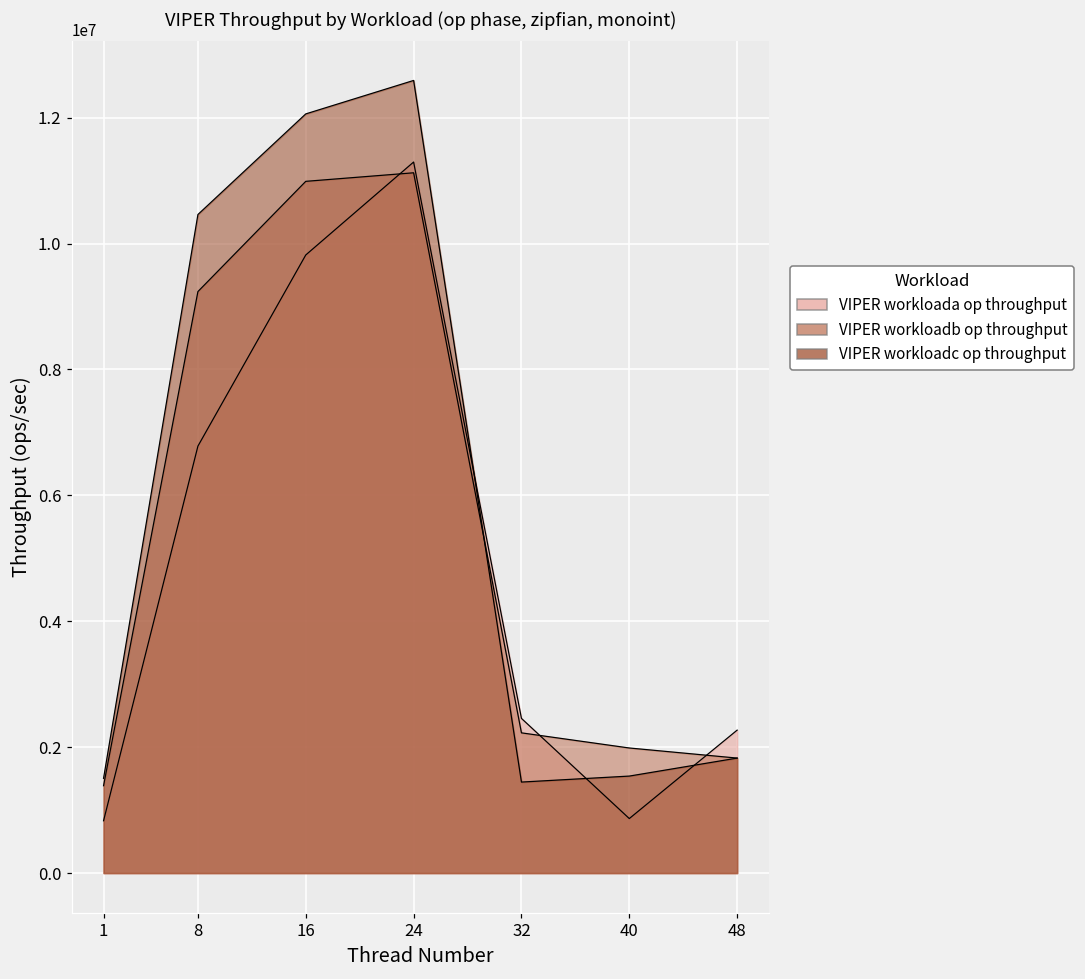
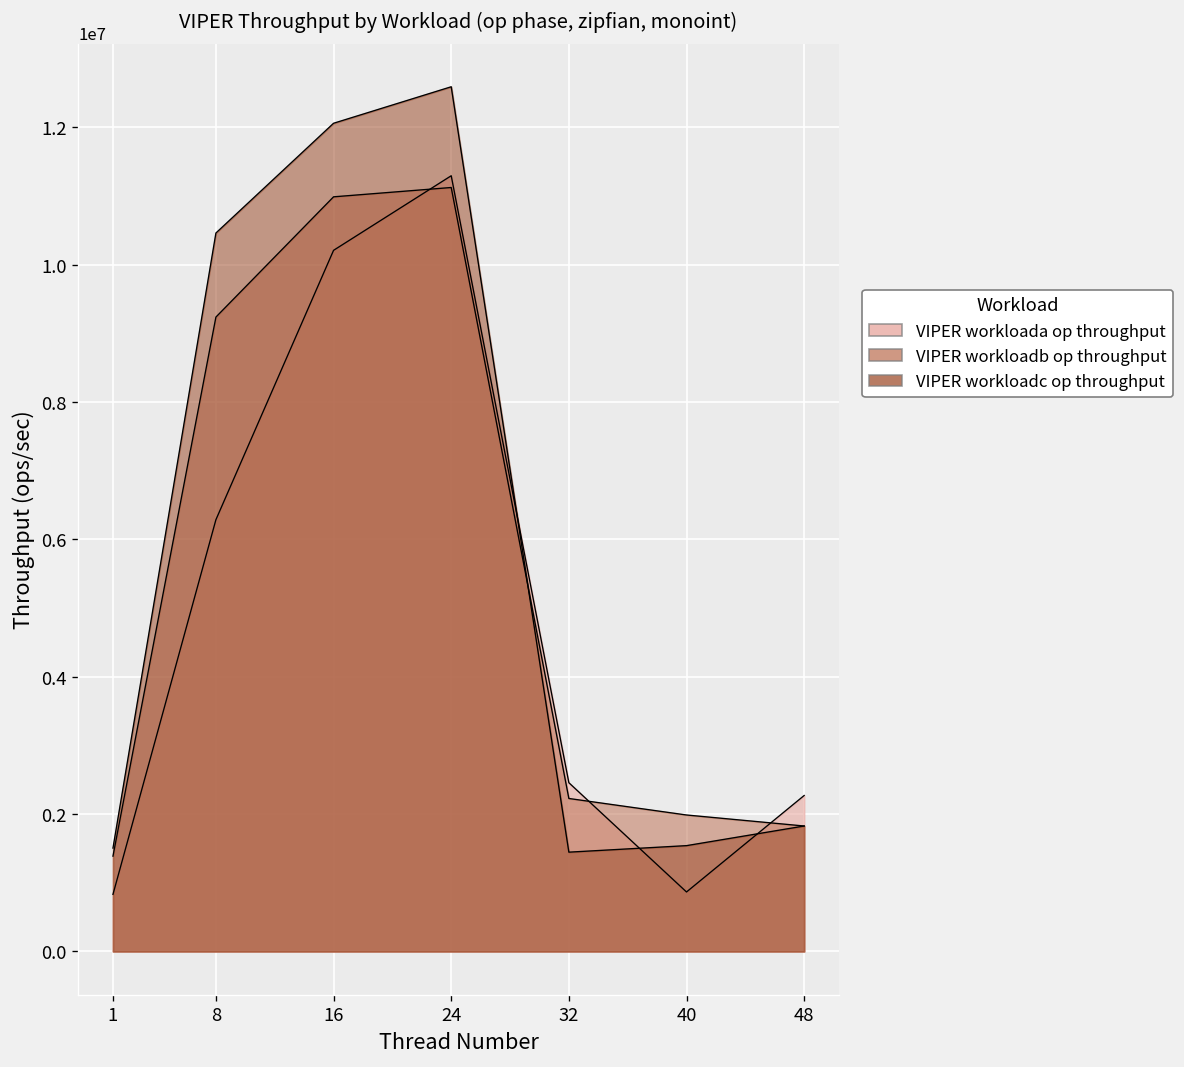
VIPER workloada op throughput, 8: 6800000 -> 6300000
VIPER workloada op throughput, 16: 9800000 -> 10200000
